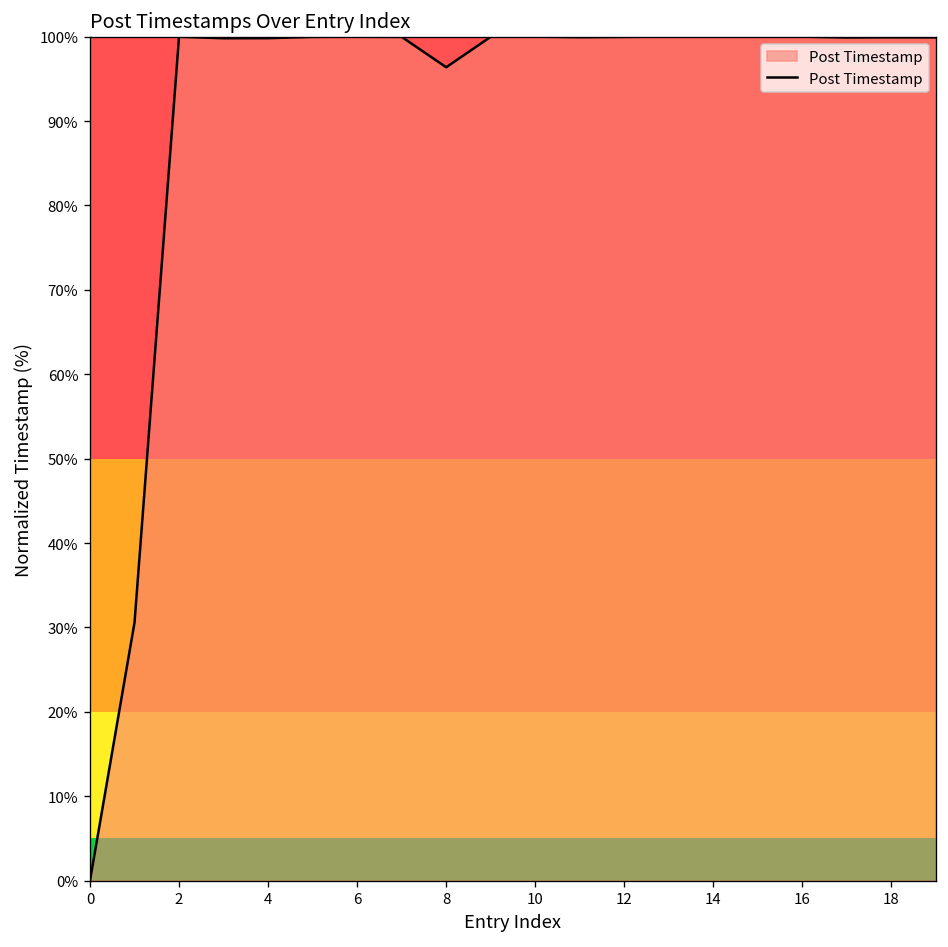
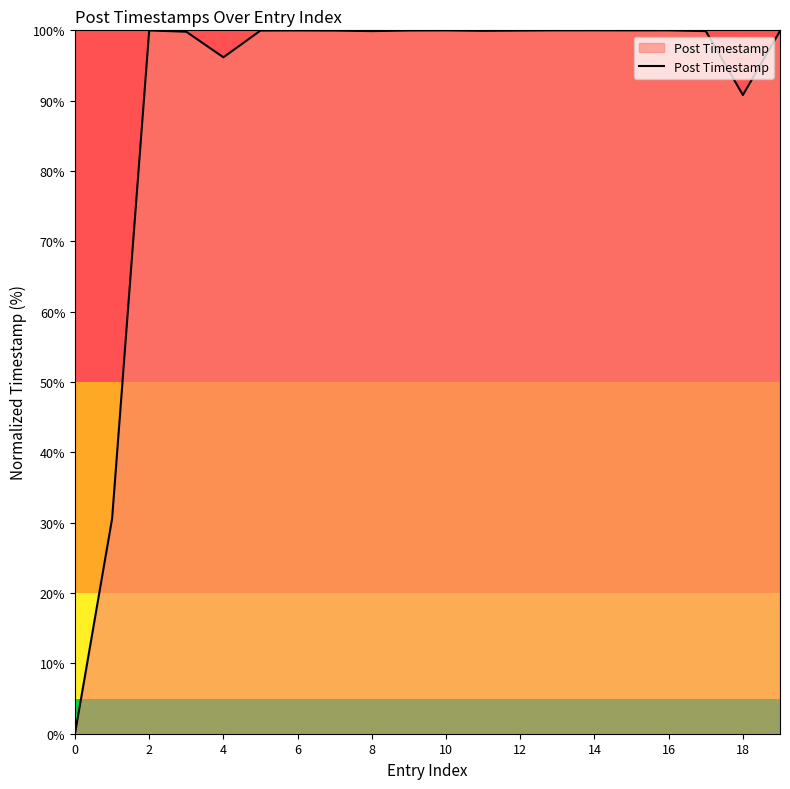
4: 100% -> 96%
8: 96% -> 100%
18: 100% -> 91%
